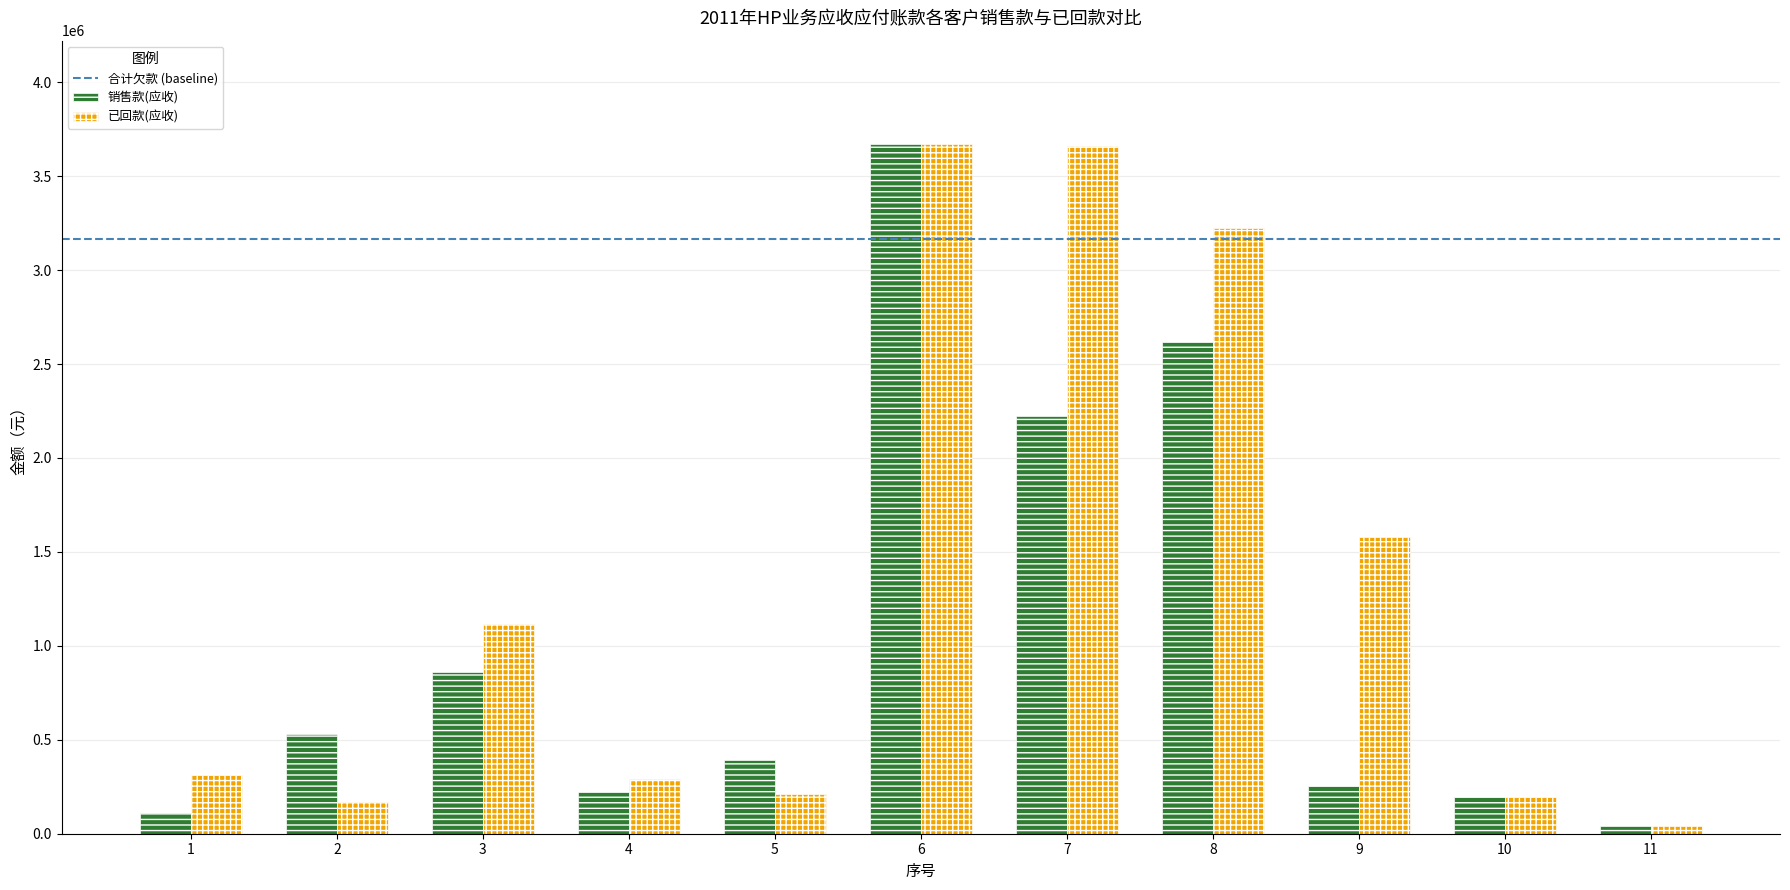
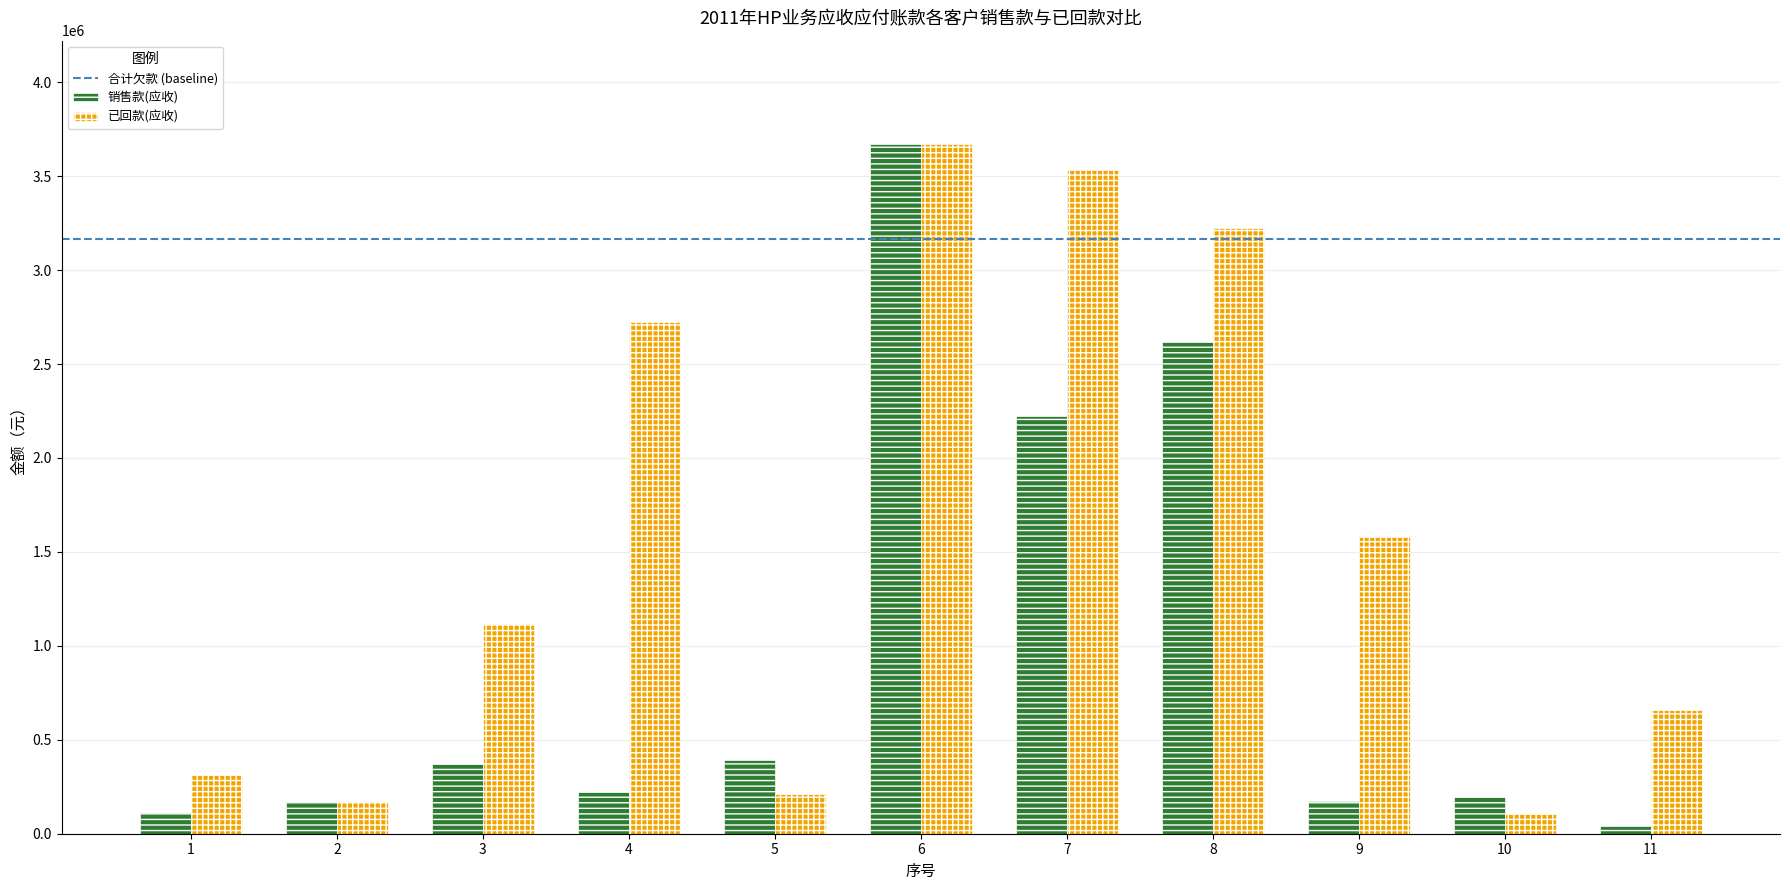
销售款(应收), 2: 530000 -> 170000
销售款(应收), 3: 860000 -> 370000
已回款(应收), 4: 290000 -> 2730000
已回款(应收), 7: 3660000 -> 3530000
销售款(应收), 9: 250000 -> 170000
已回款(应收), 10: 200000 -> 100000
已回款(应收), 11: 40000 -> 660000
